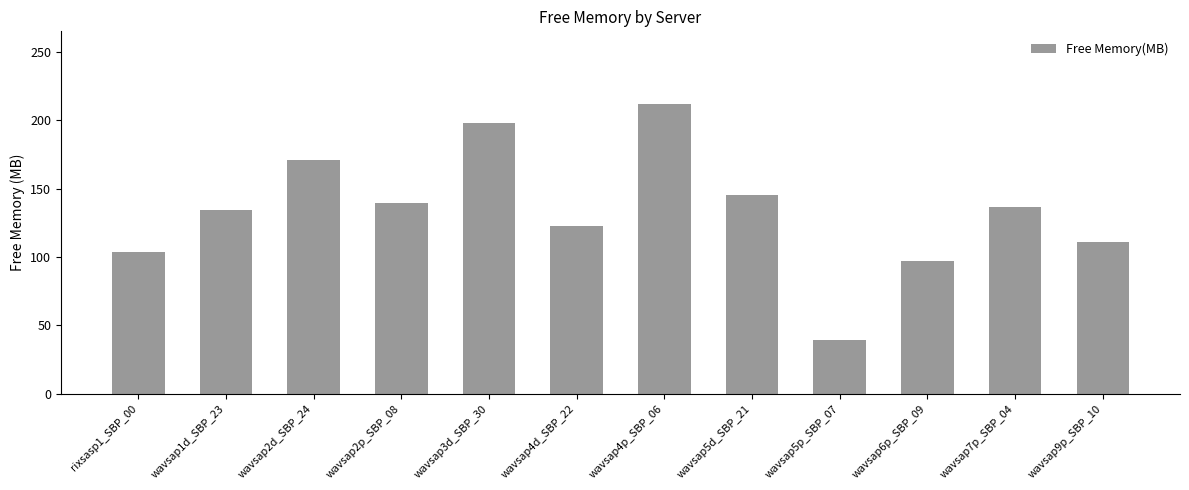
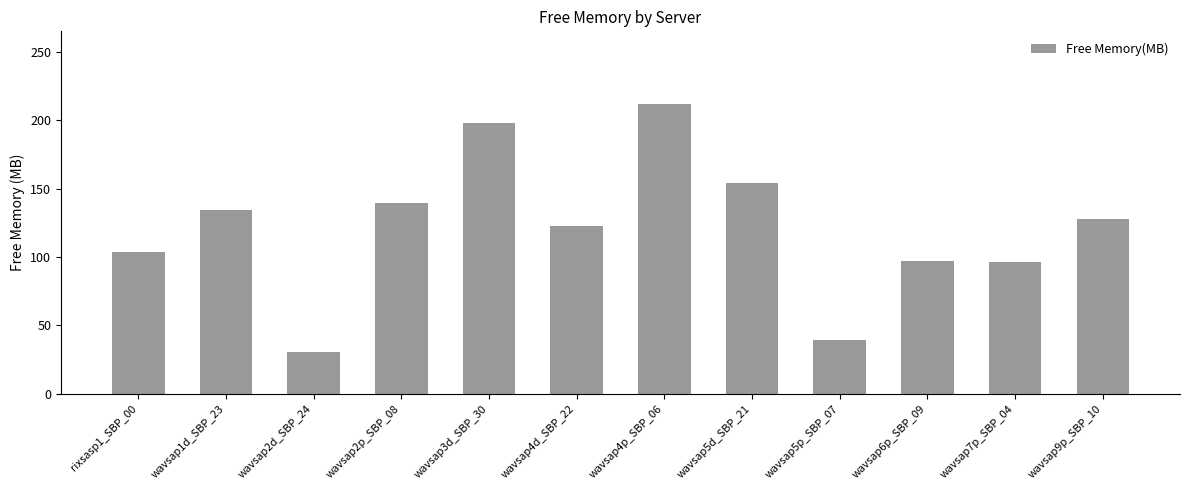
wavsap2d_SBP_24: 171 -> 31
wavsap5d_SBP_21: 145 -> 154
wavsap7p_SBP_04: 137 -> 96
wavsap9p_SBP_10: 111 -> 128
